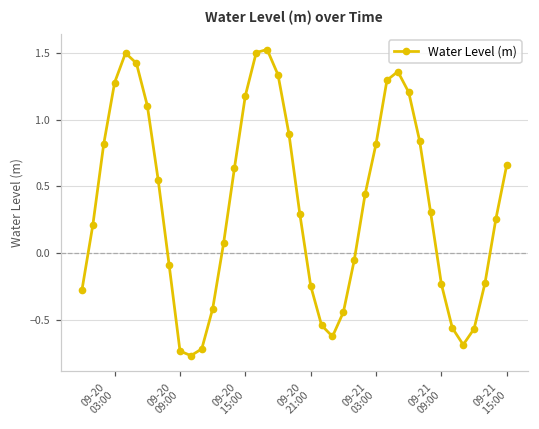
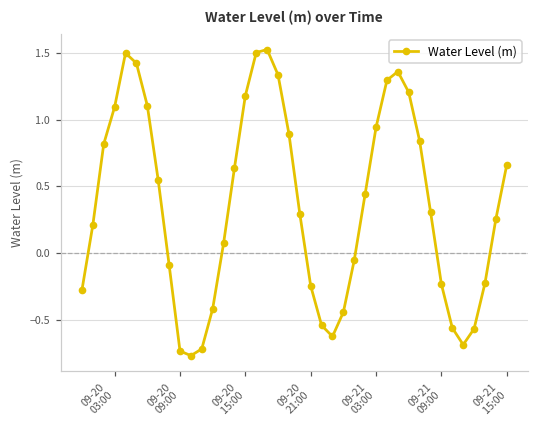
09-20 03:00: 1.28 -> 1.10
09-21 03:00: 0.82 -> 0.94
